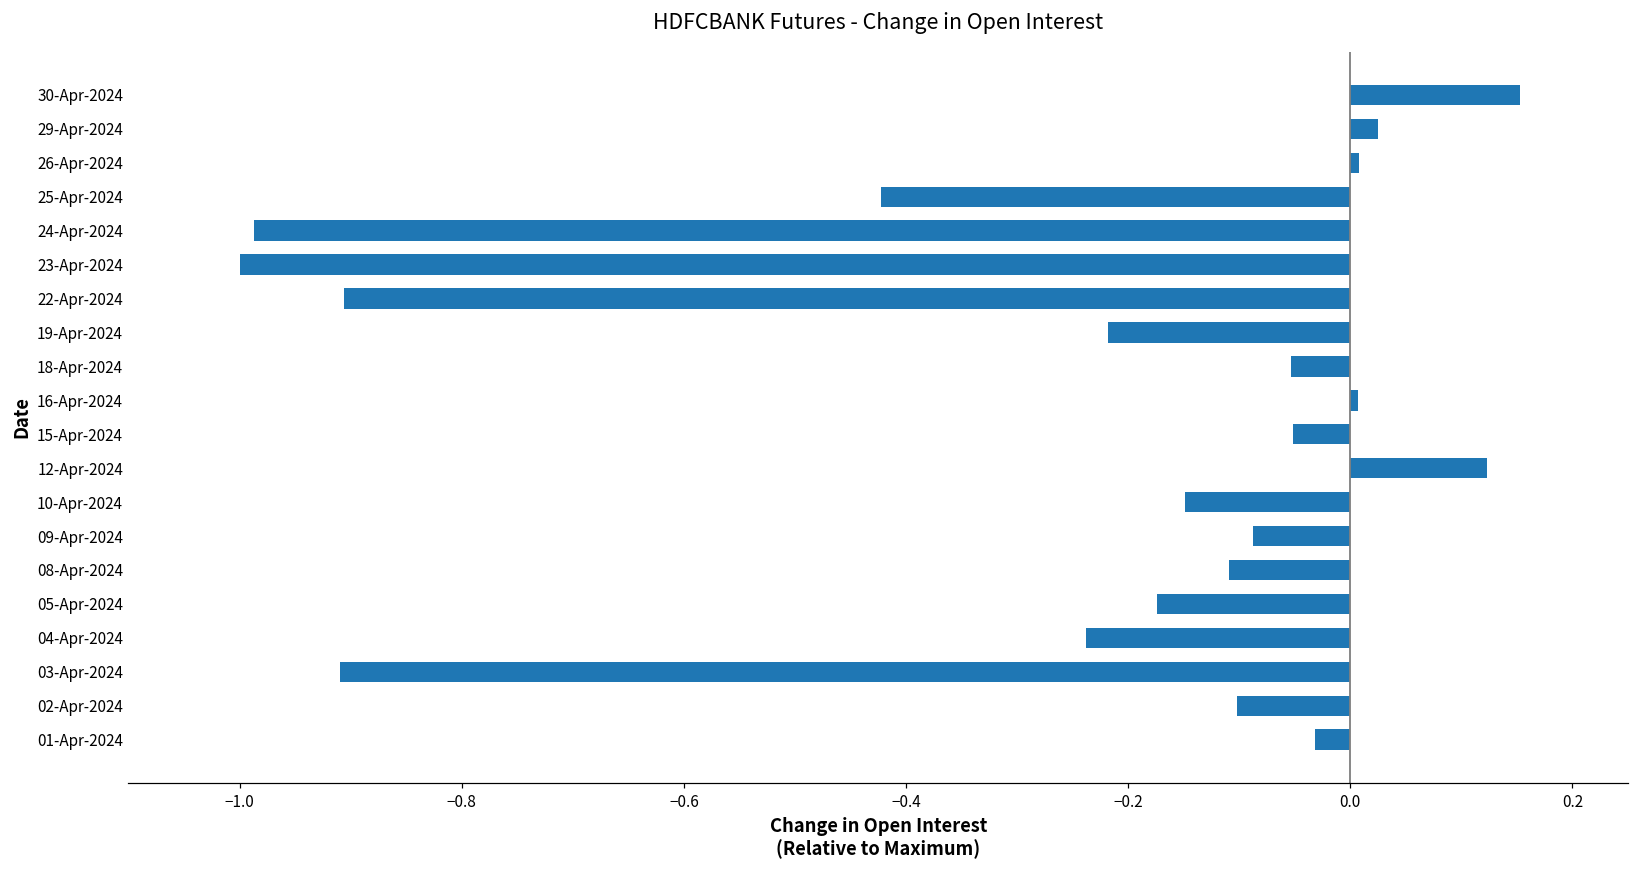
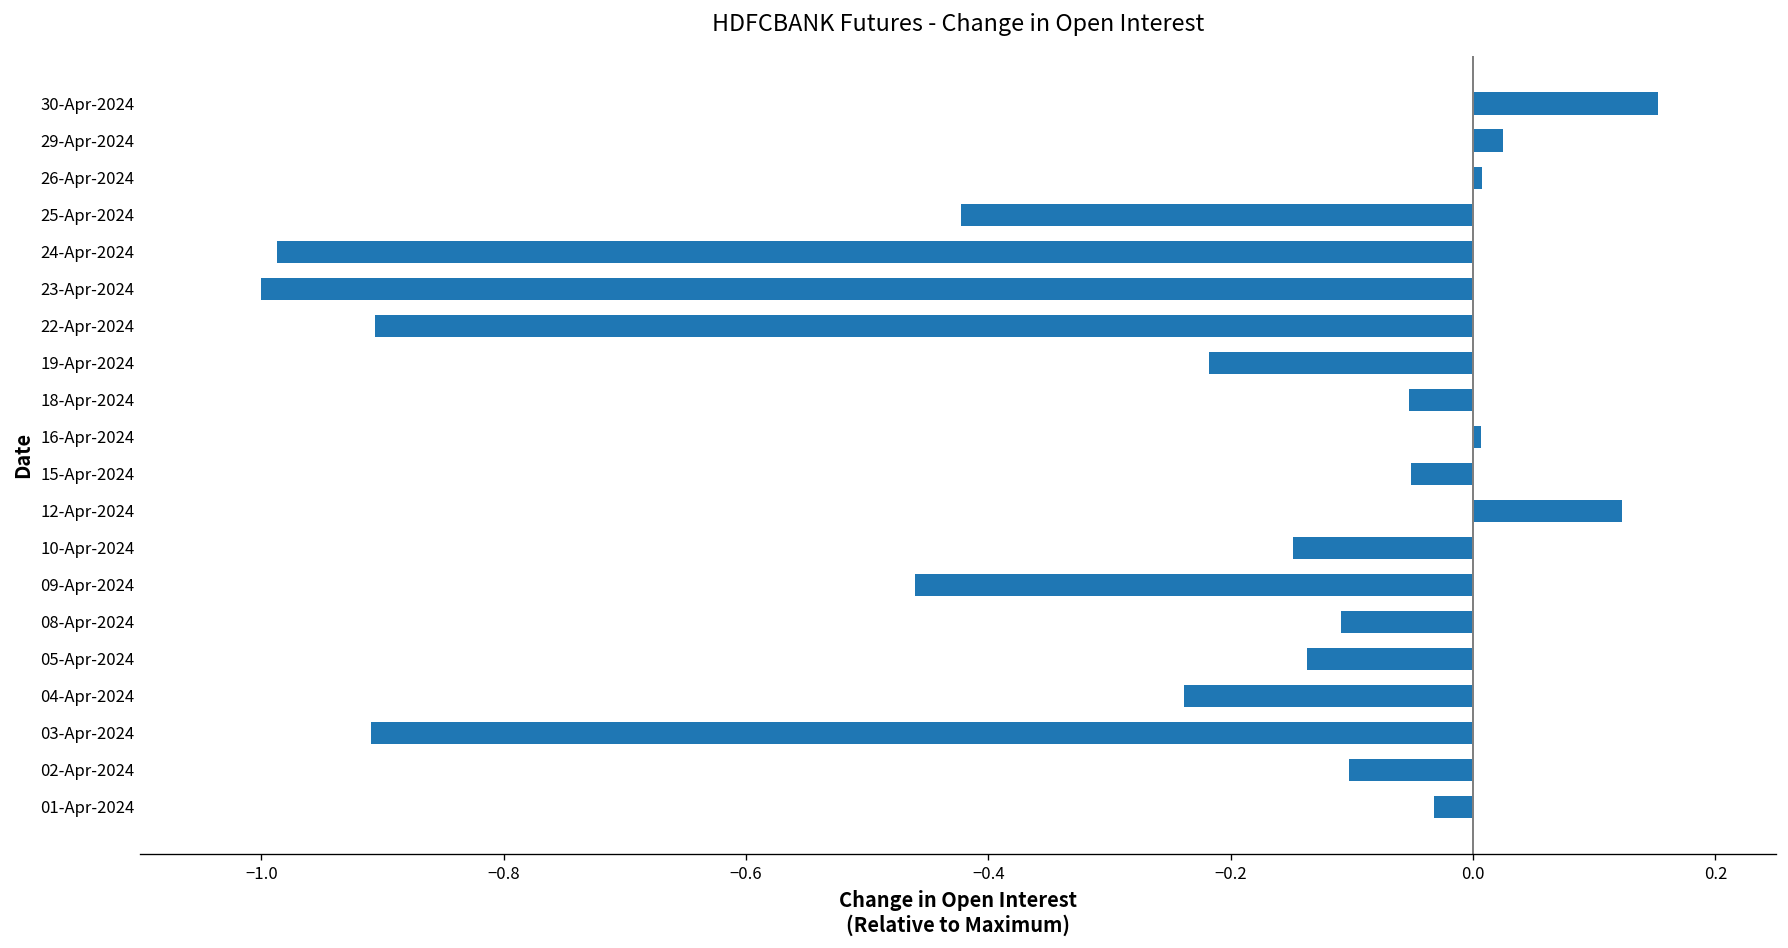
09-Apr-2024: -0.088 -> -0.460
05-Apr-2024: -0.174 -> -0.137
